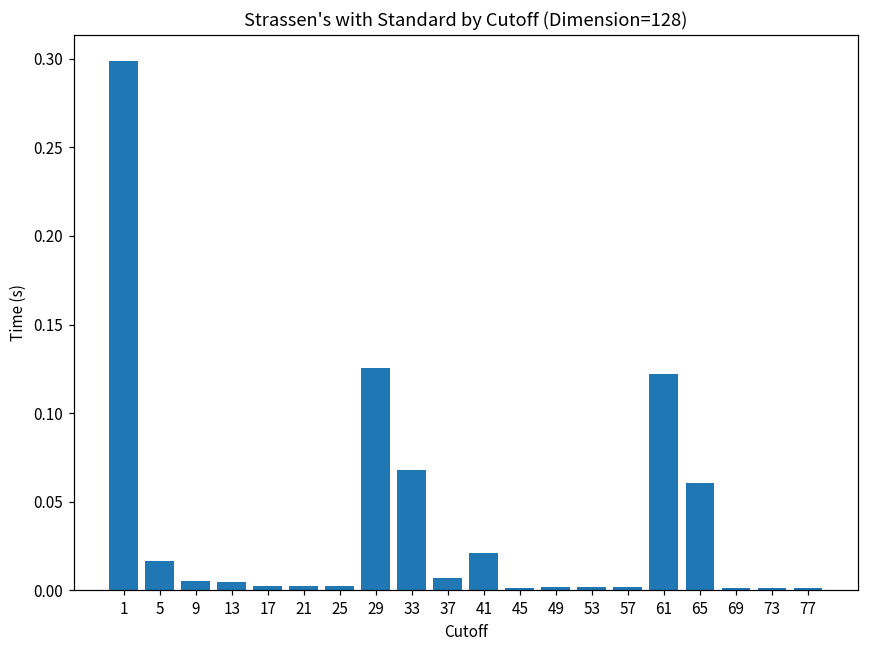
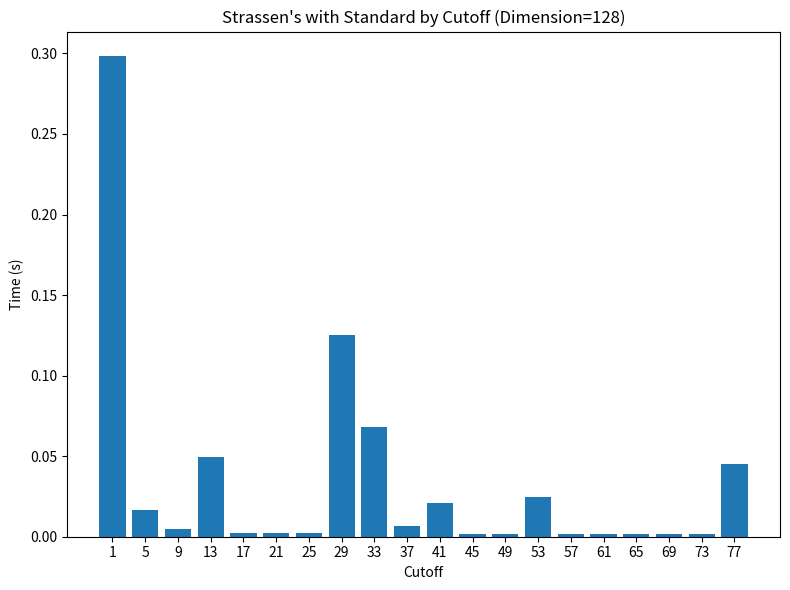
13: 0.005 -> 0.050
53: 0.002 -> 0.025
61: 0.122 -> 0.002
65: 0.060 -> 0.002
77: 0.002 -> 0.045
